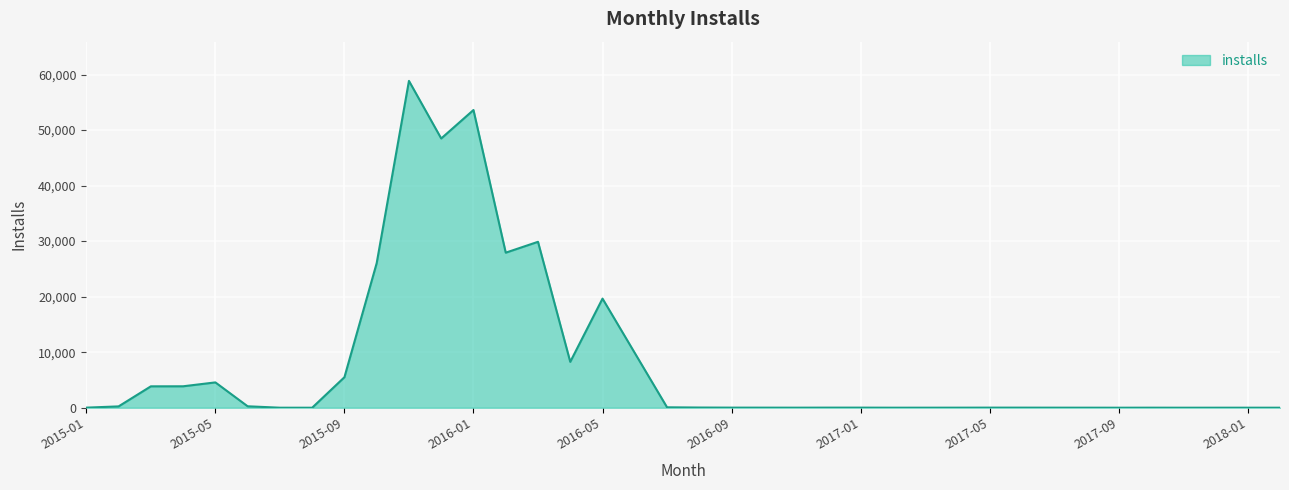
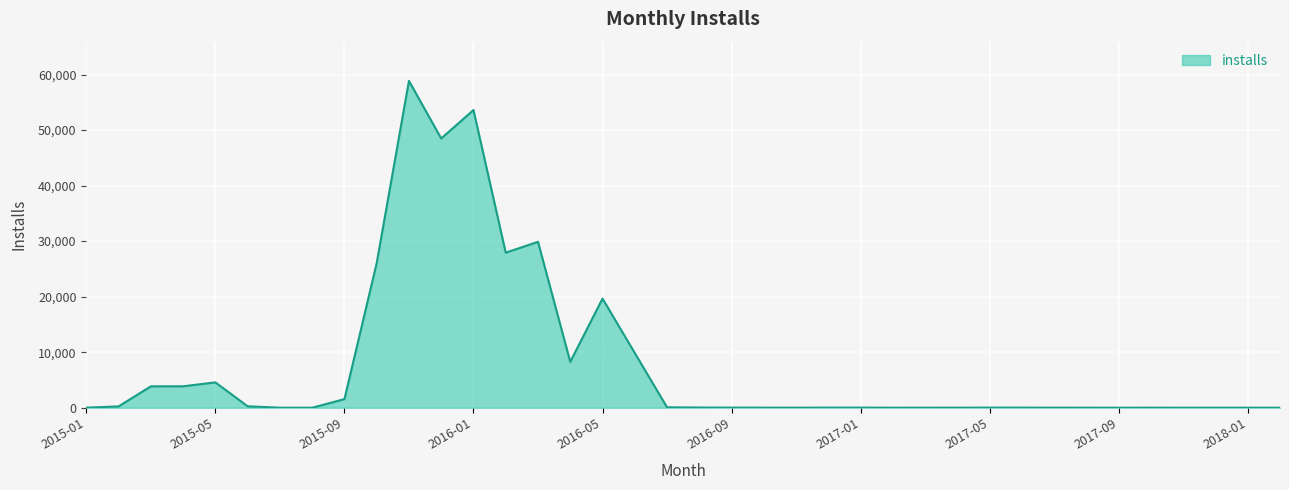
2015-09: 5,000 -> 2,000
